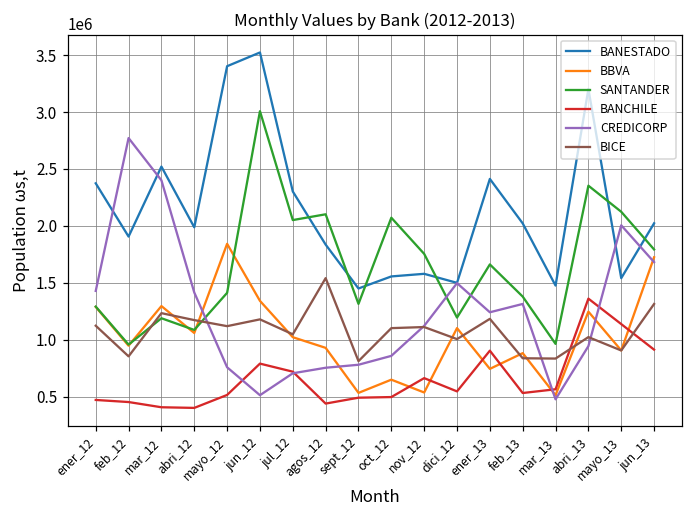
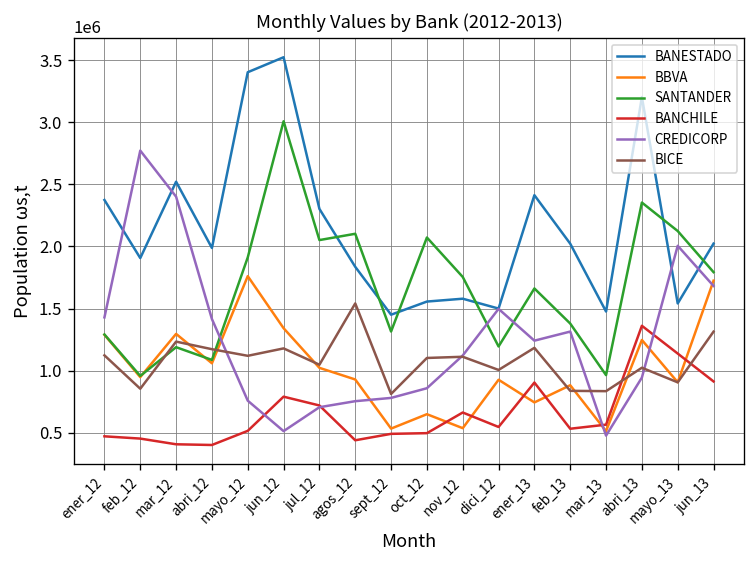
BBVA, mayo_12: 1840000 -> 1760000
SANTANDER, mayo_12: 1410000 -> 1910000
BBVA, dici_12: 1100000 -> 930000
